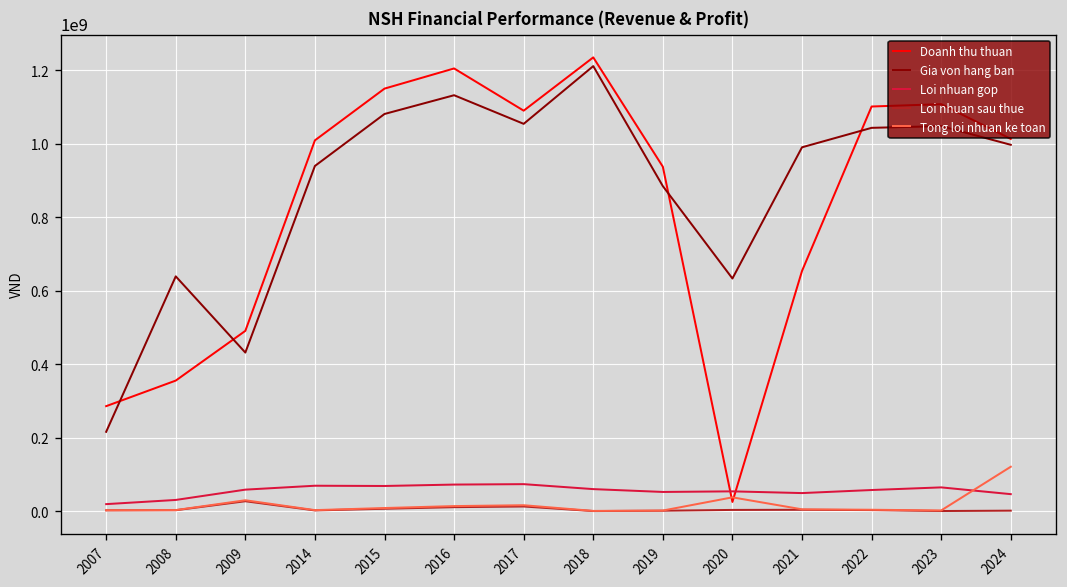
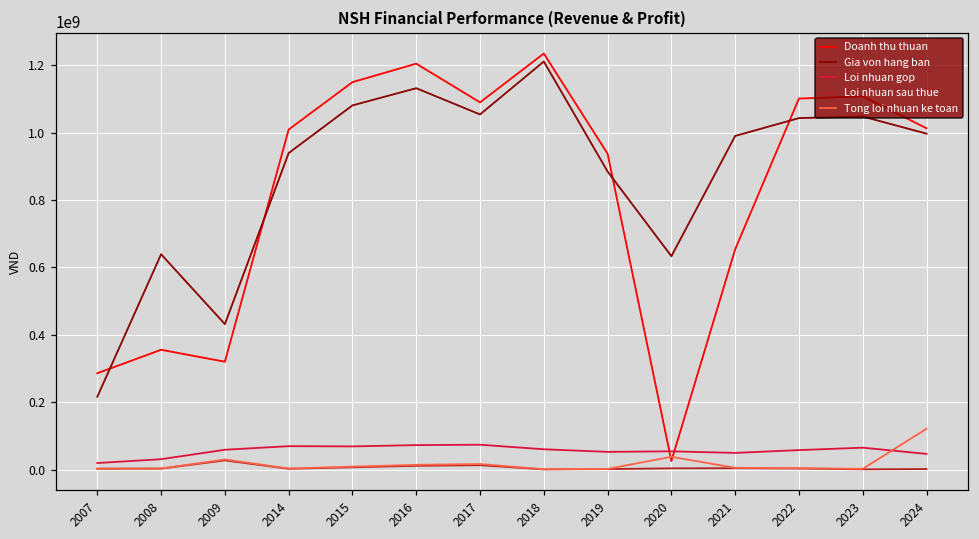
Doanh thu thuan, 2009: 490000000 -> 320000000
